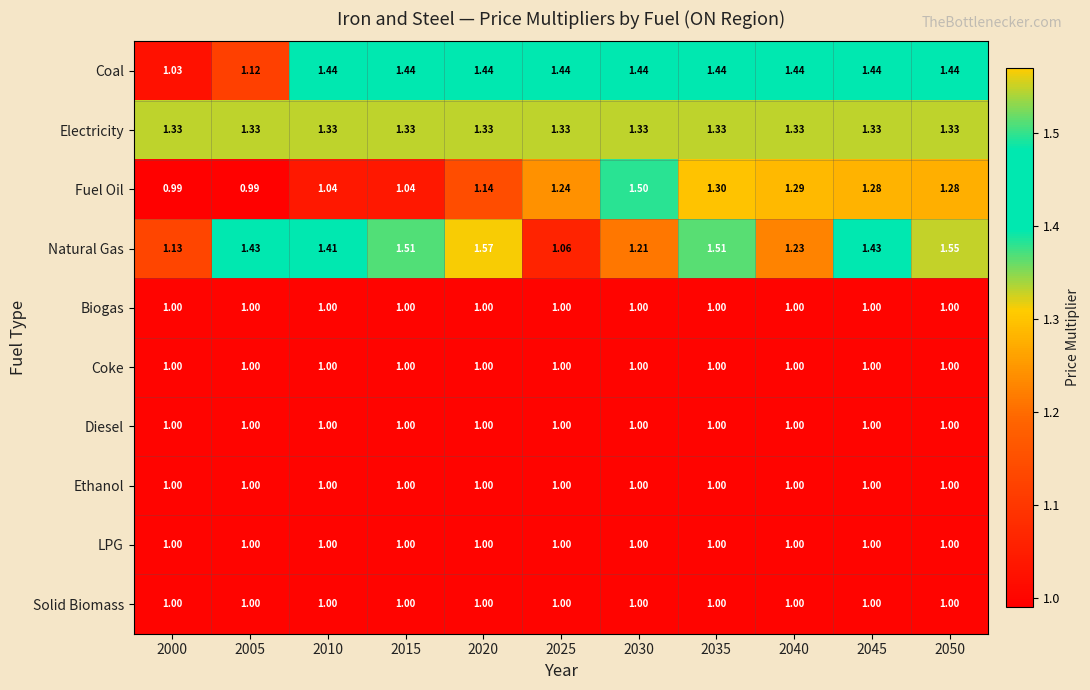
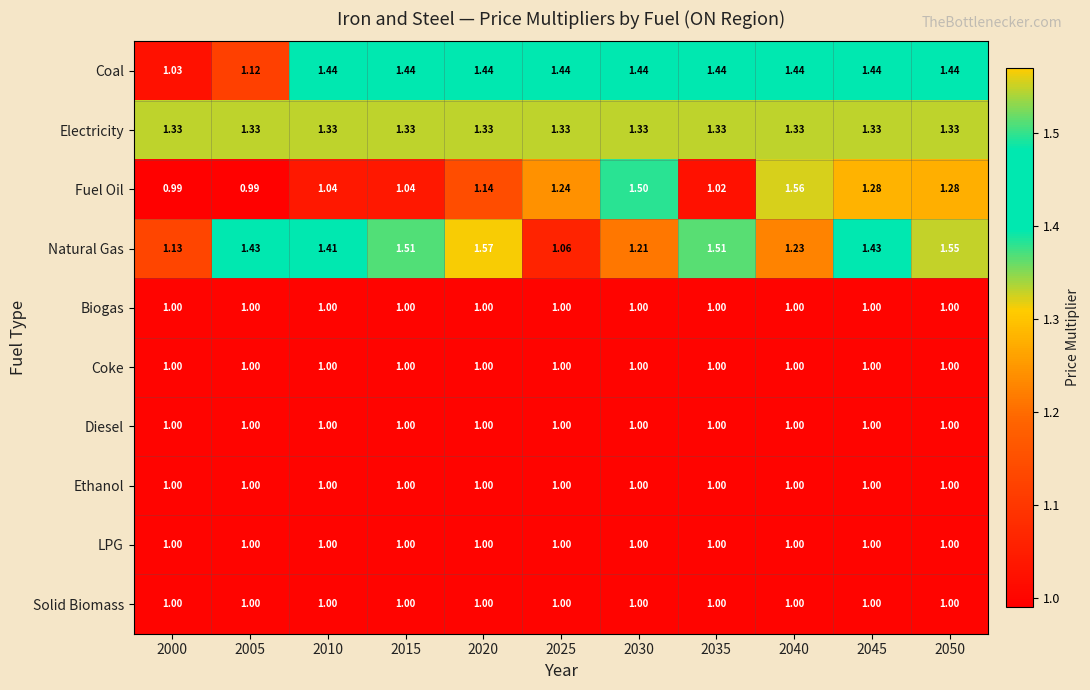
Fuel Oil, 2035: 1.30 -> 1.02
Fuel Oil, 2040: 1.29 -> 1.56
